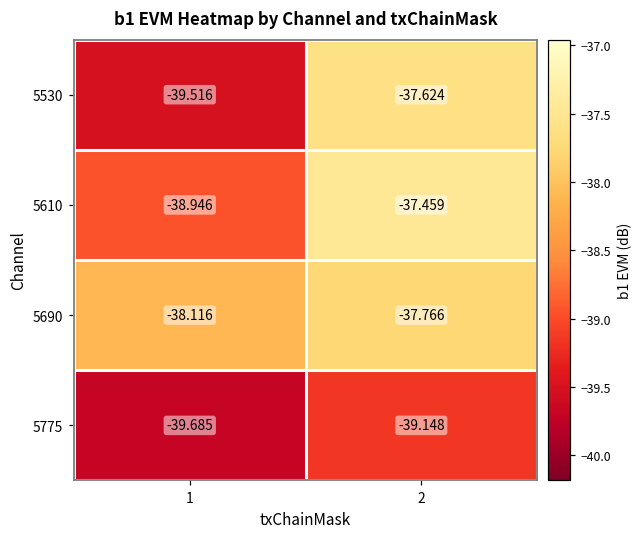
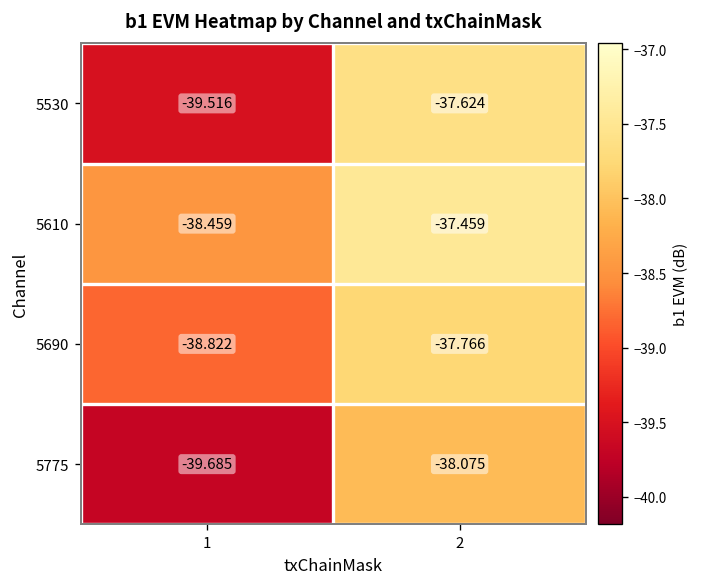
5610, 1: -38.946 -> -38.459
5690, 1: -38.116 -> -38.822
5775, 2: -39.148 -> -38.075
